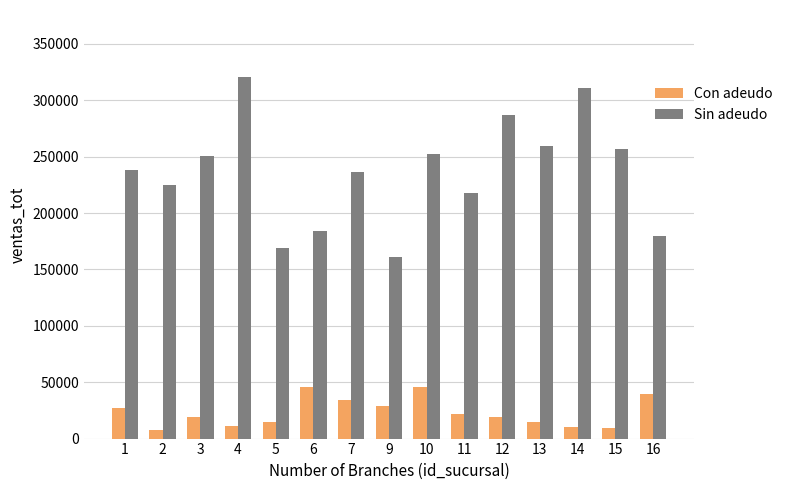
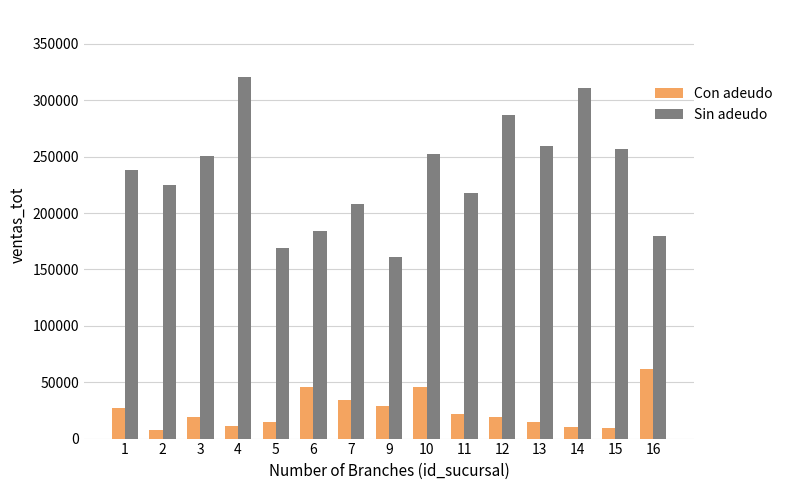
Sin adeudo, 7: 237000 -> 208000
Con adeudo, 16: 40000 -> 62000
